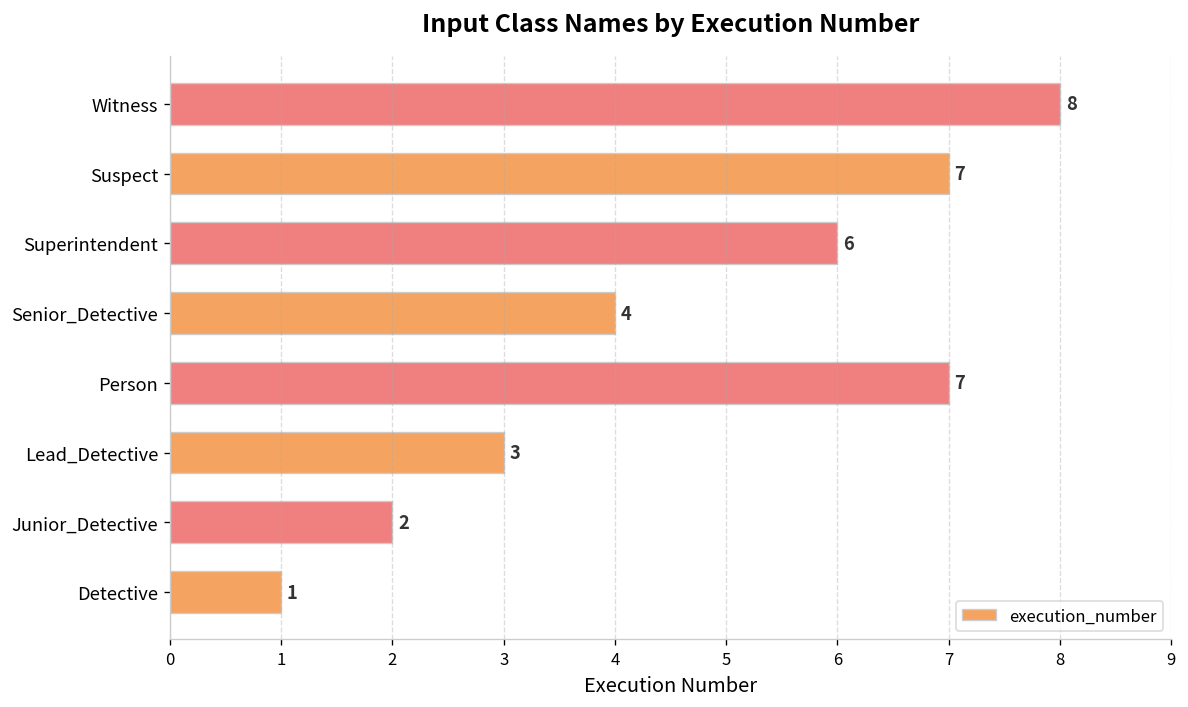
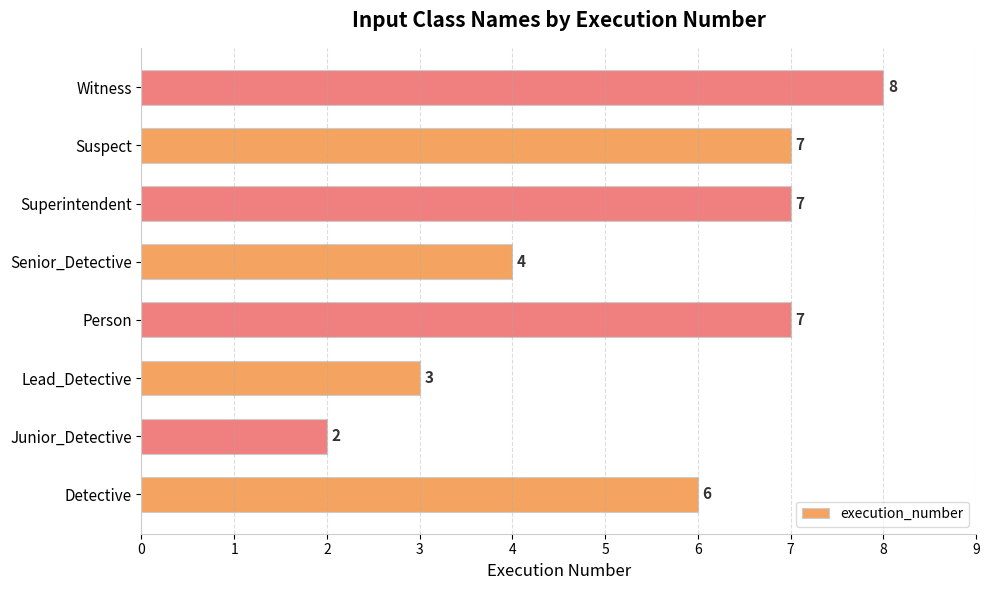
Superintendent: 6 -> 7
Detective: 1 -> 6
